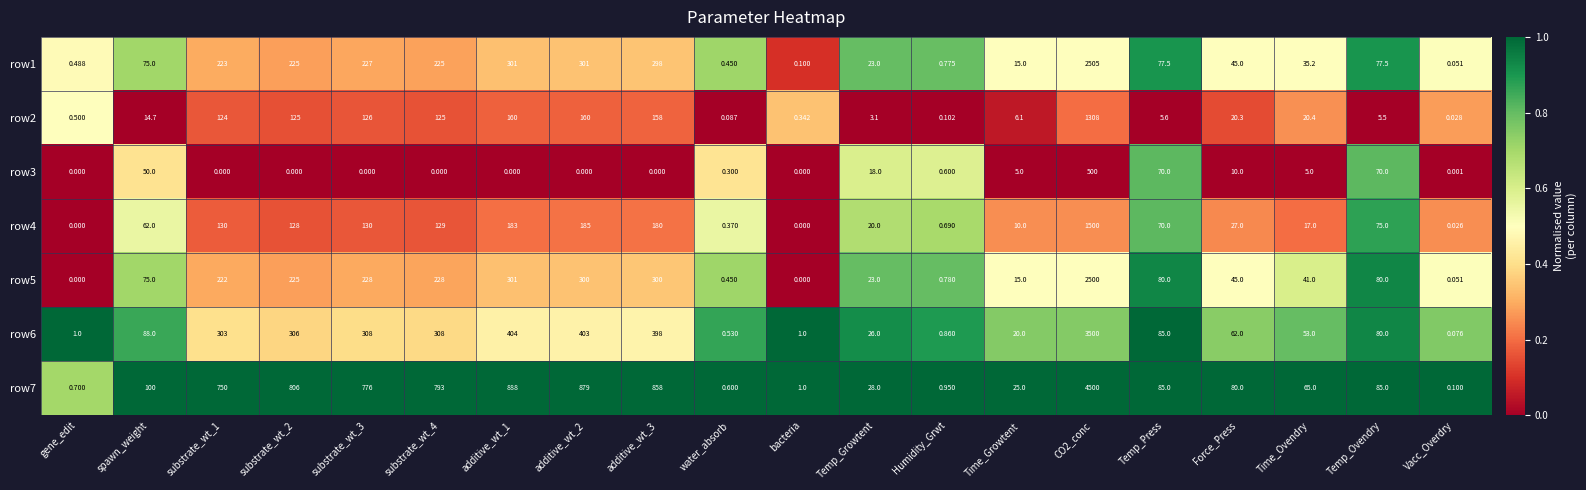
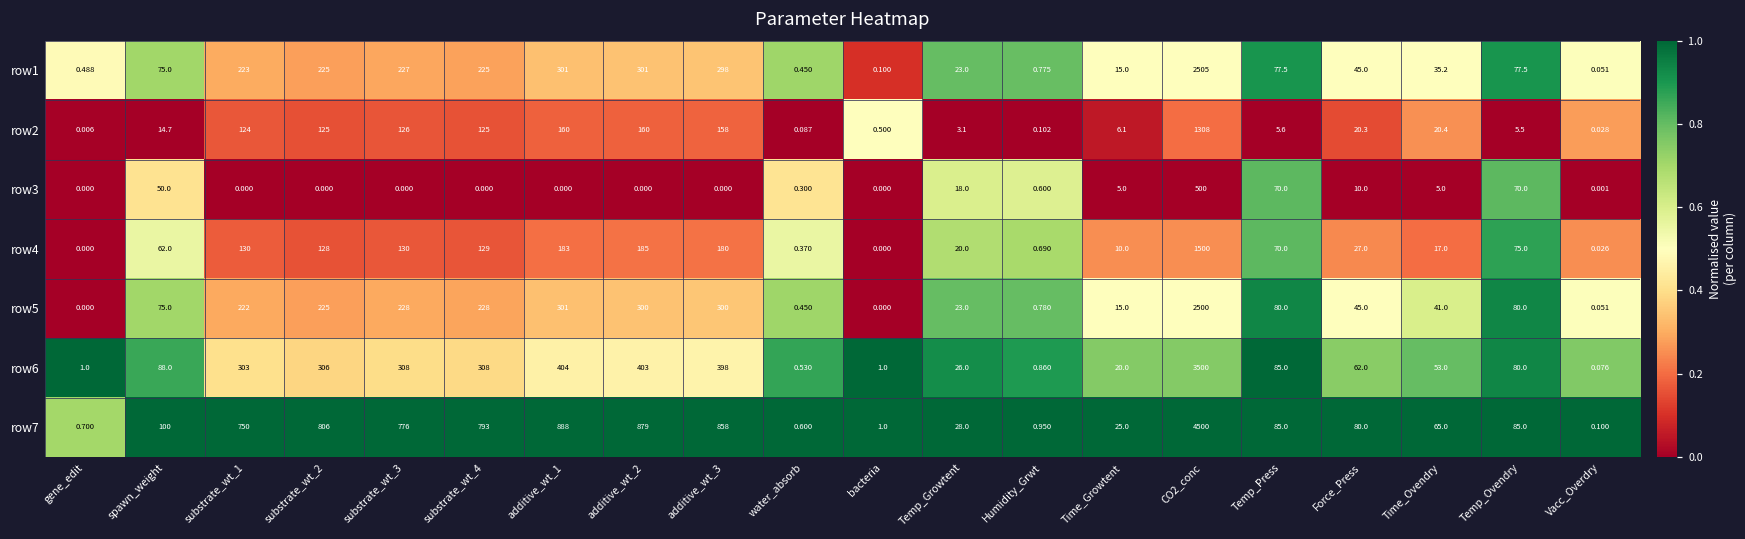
row2, gene_edit: 0.500 -> 0.006
row2, bacteria: 0.342 -> 0.500
